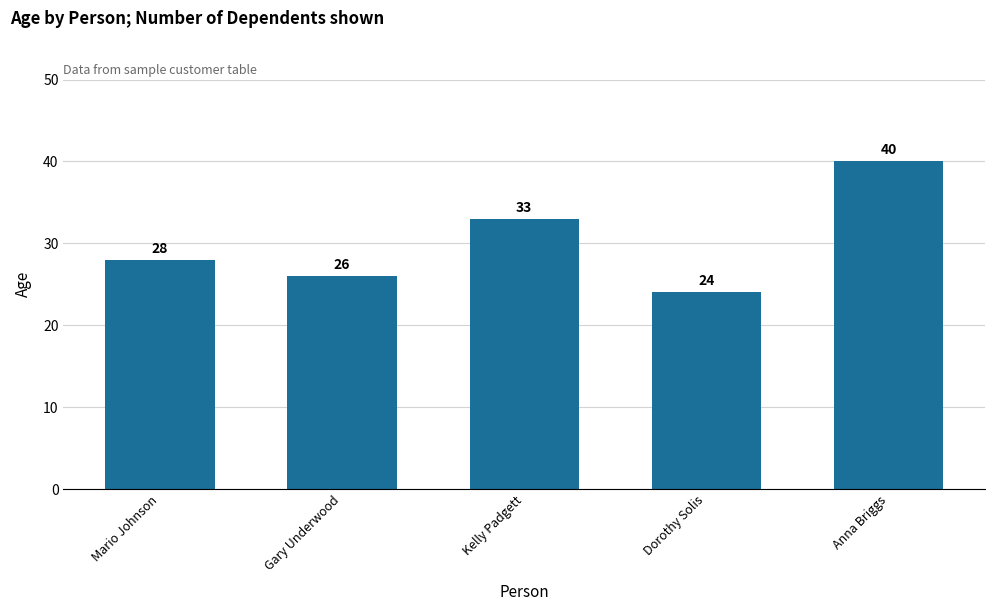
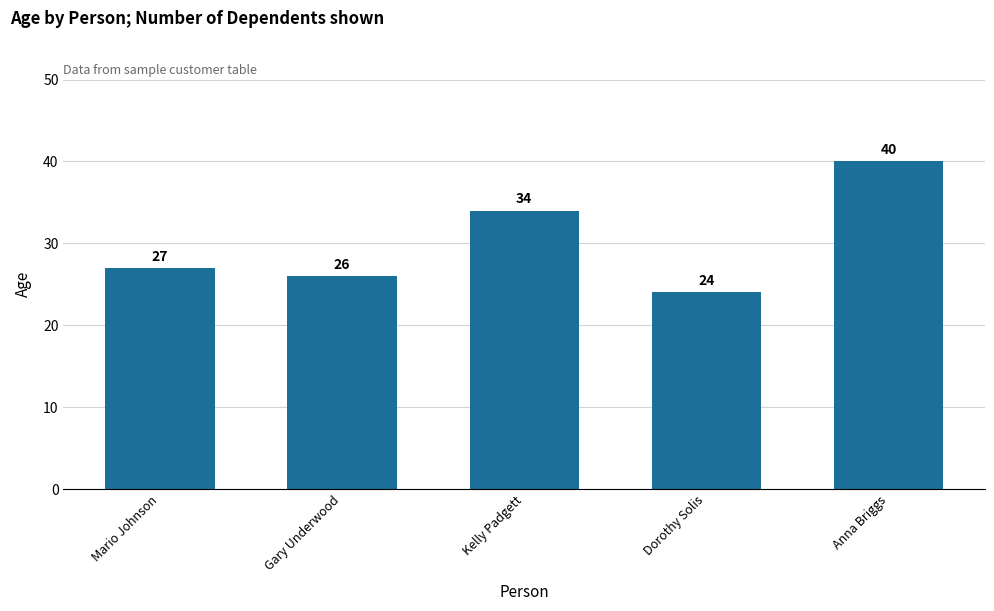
Mario Johnson: 28 -> 27
Kelly Padgett: 33 -> 34
